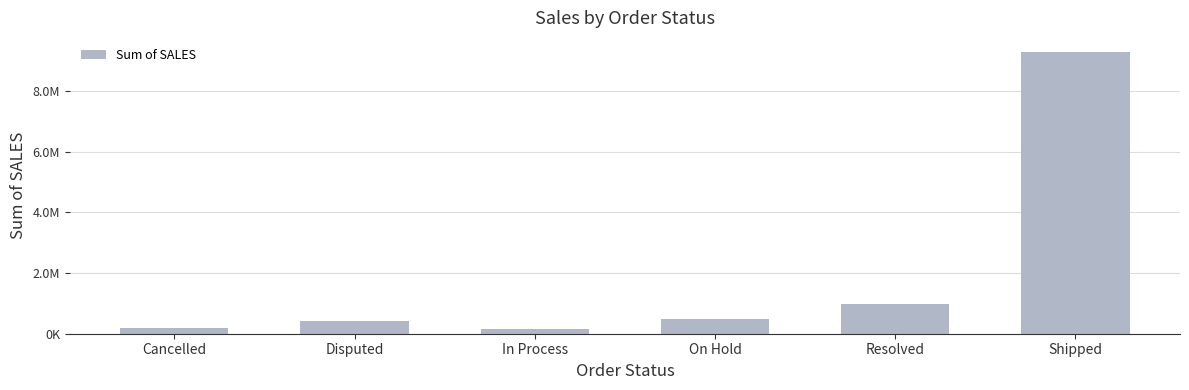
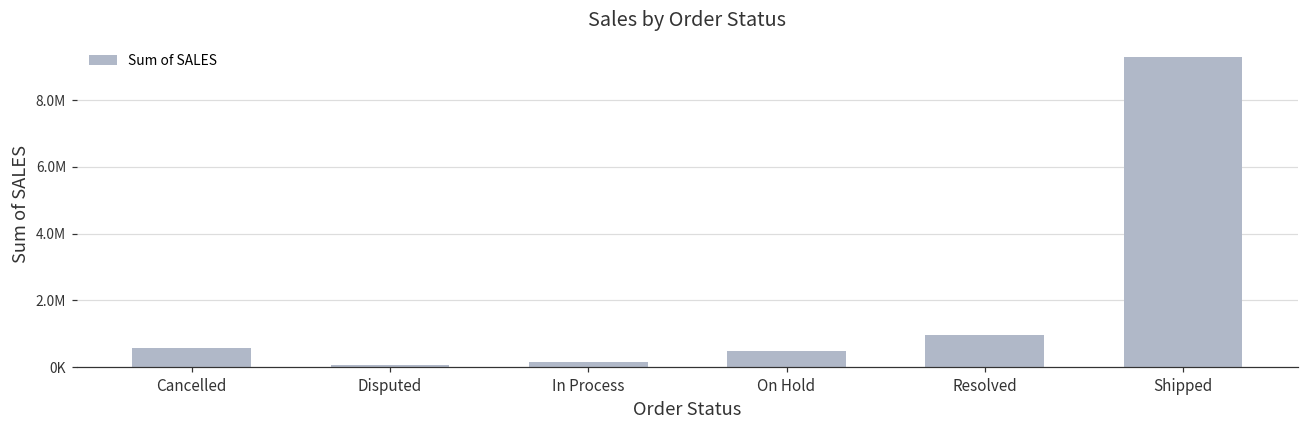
Cancelled: 200000 -> 600000
Disputed: 400000 -> 100000
